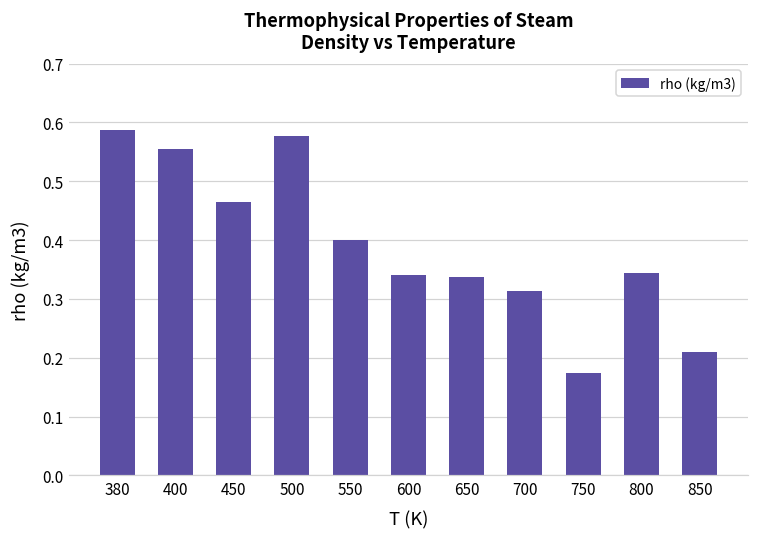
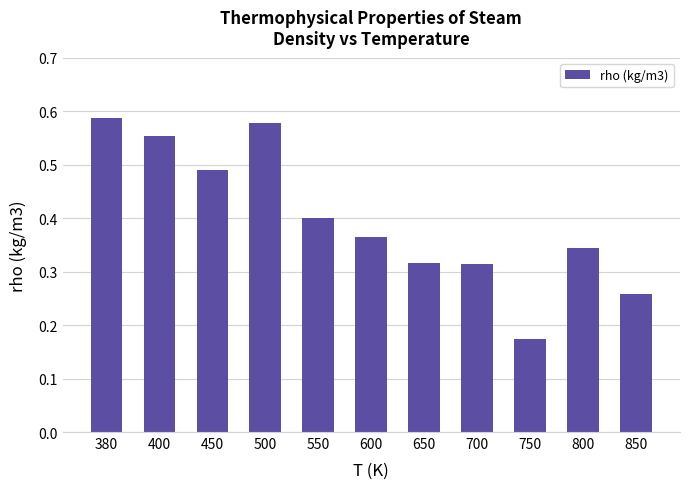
450: 0.46 -> 0.49
600: 0.34 -> 0.37
650: 0.34 -> 0.32
850: 0.21 -> 0.26
